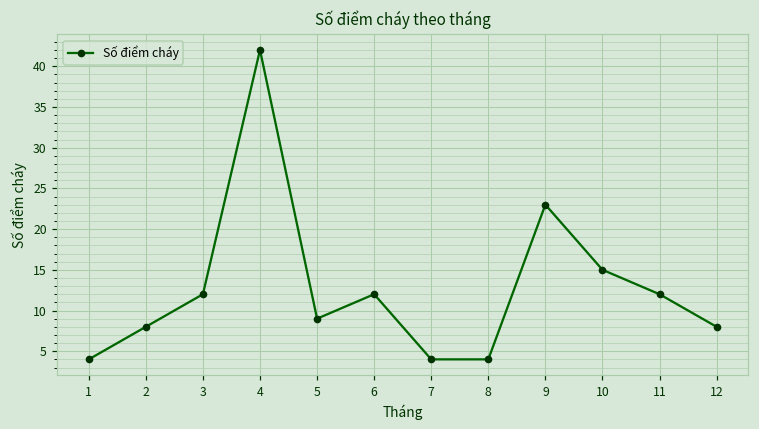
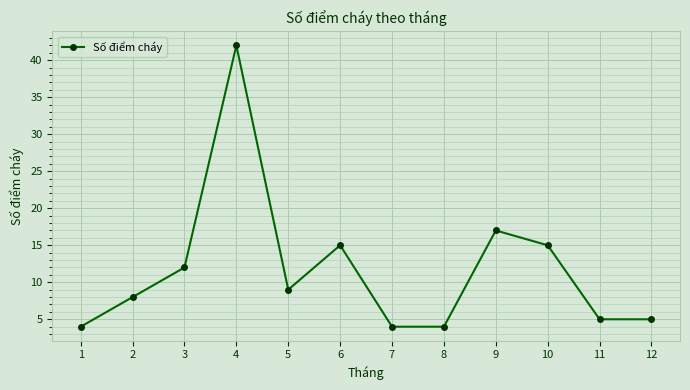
6: 12 -> 15
9: 23 -> 17
11: 12 -> 5
12: 8 -> 5
